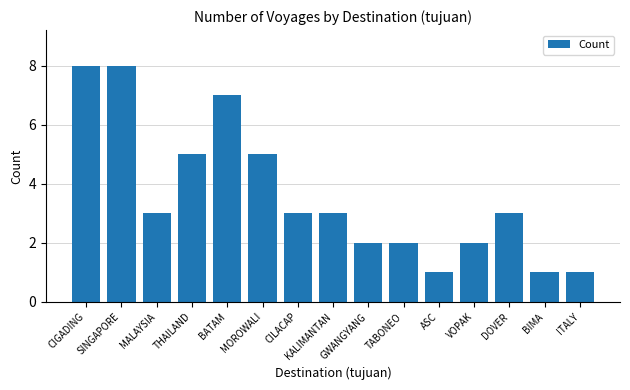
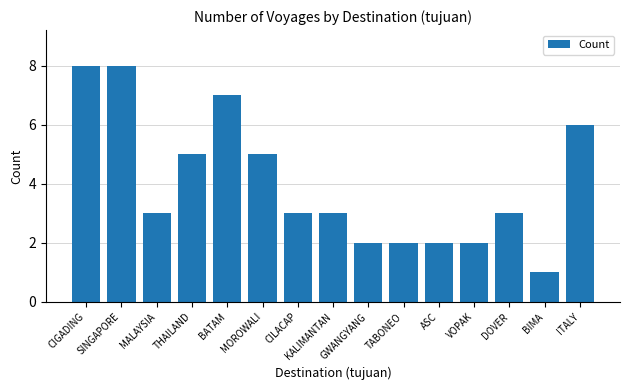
ASC: 1 -> 2
ITALY: 1 -> 6
